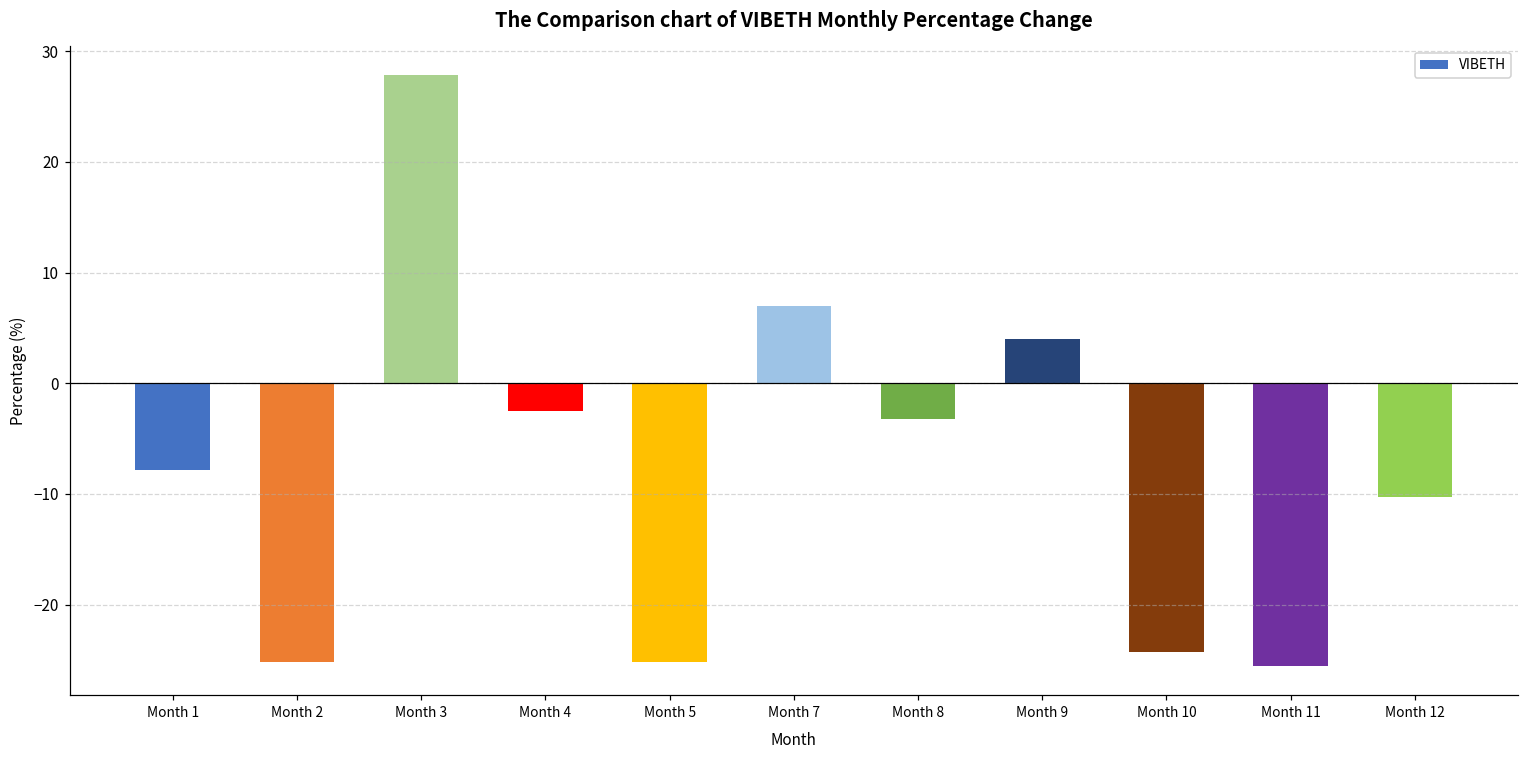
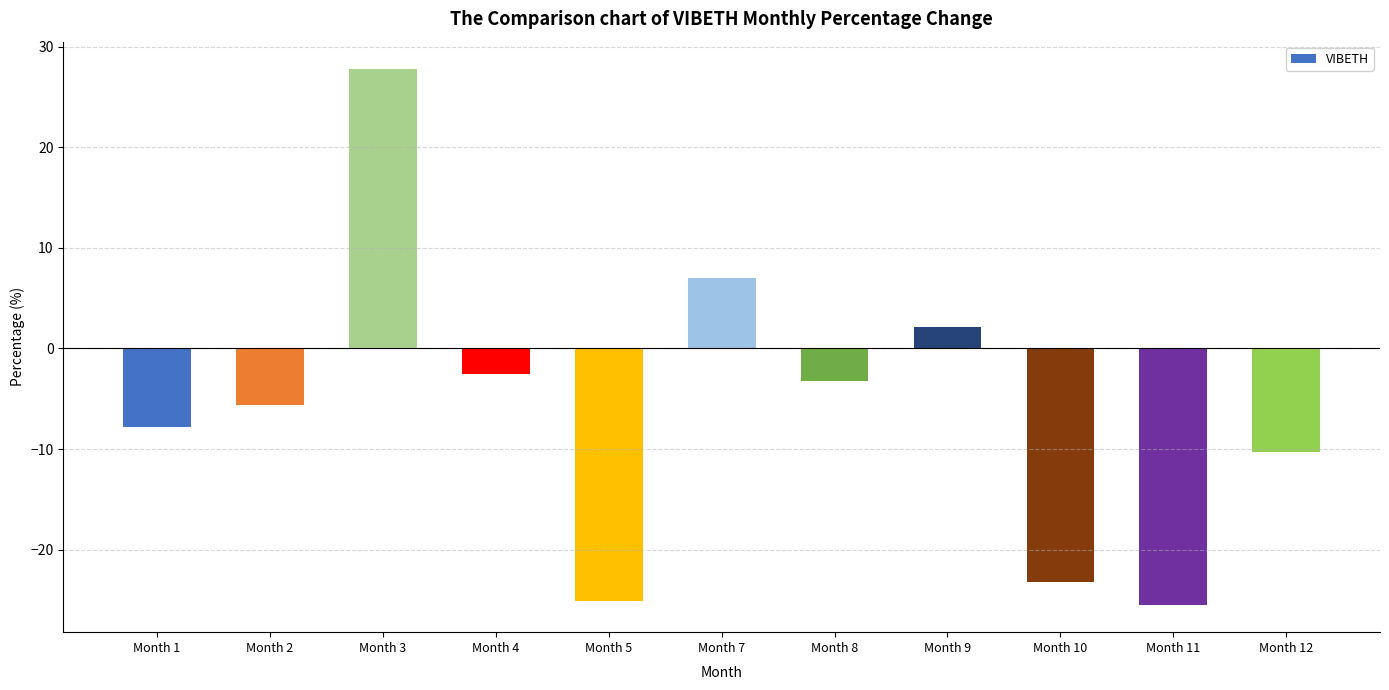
Month 2: -25.2 -> -5.6
Month 9: 4.0 -> 2.2
Month 10: -24.3 -> -23.2
